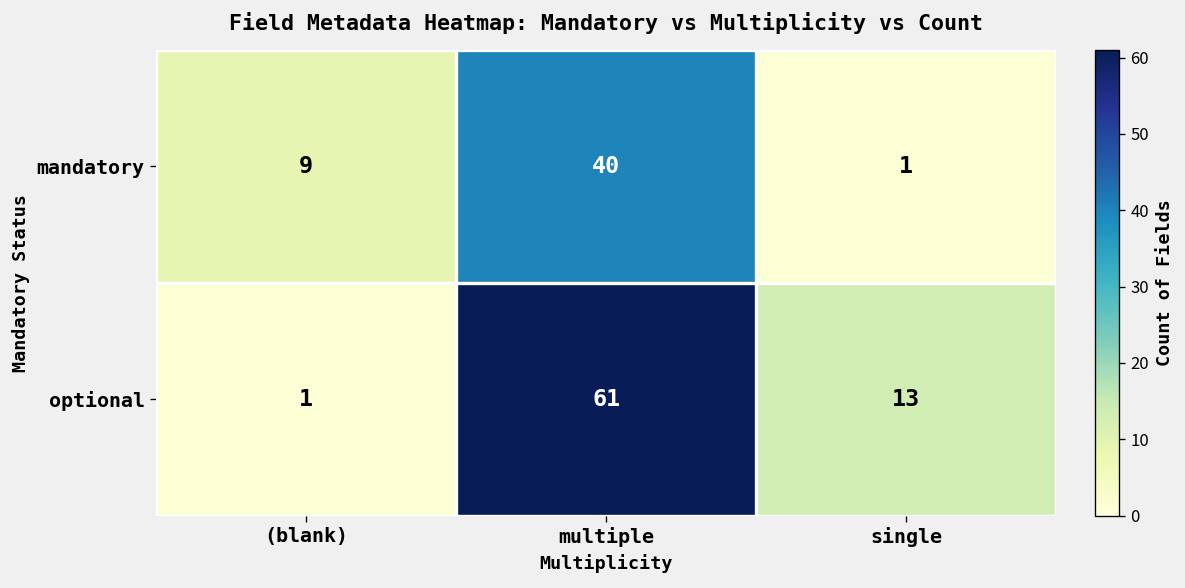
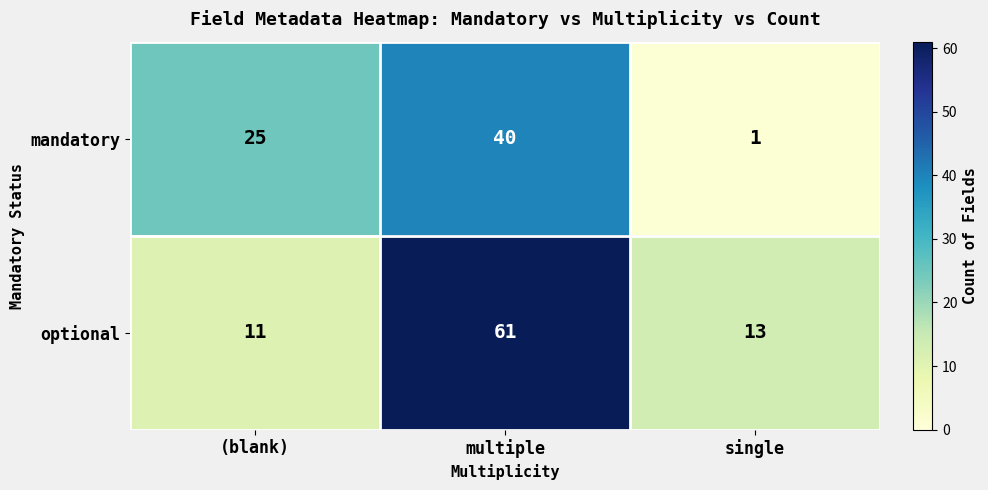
mandatory, (blank): 9 -> 25
optional, (blank): 1 -> 11
